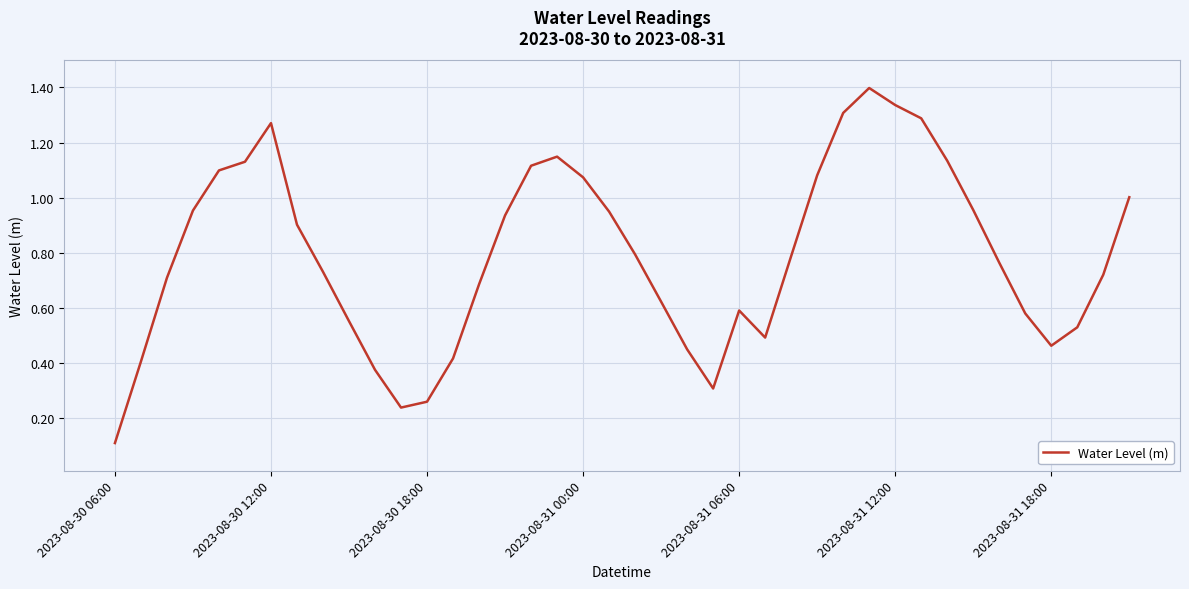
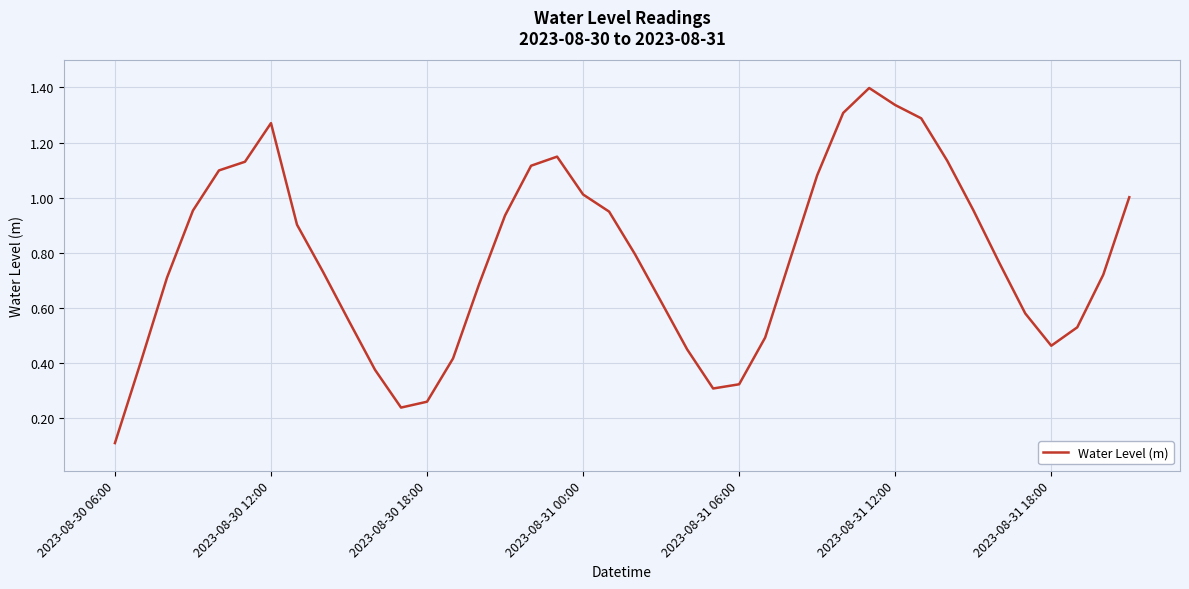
2023-08-31 00:00: 1.07 -> 1.01
2023-08-31 06:00: 0.59 -> 0.32
